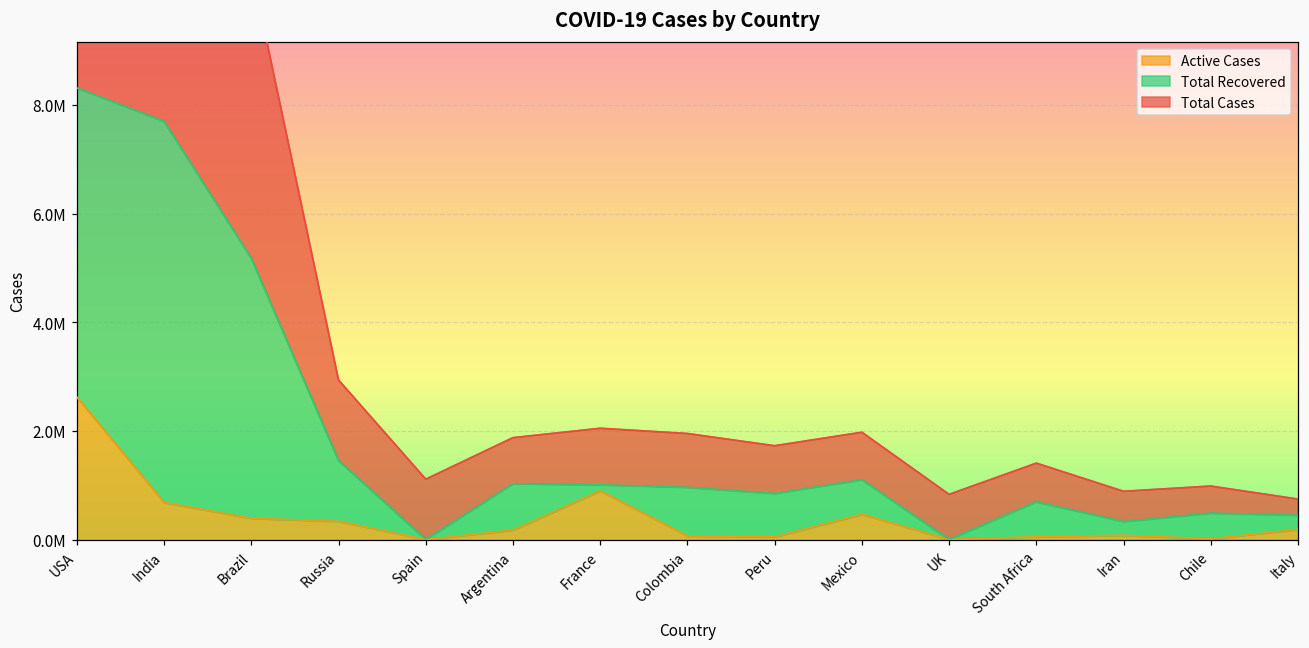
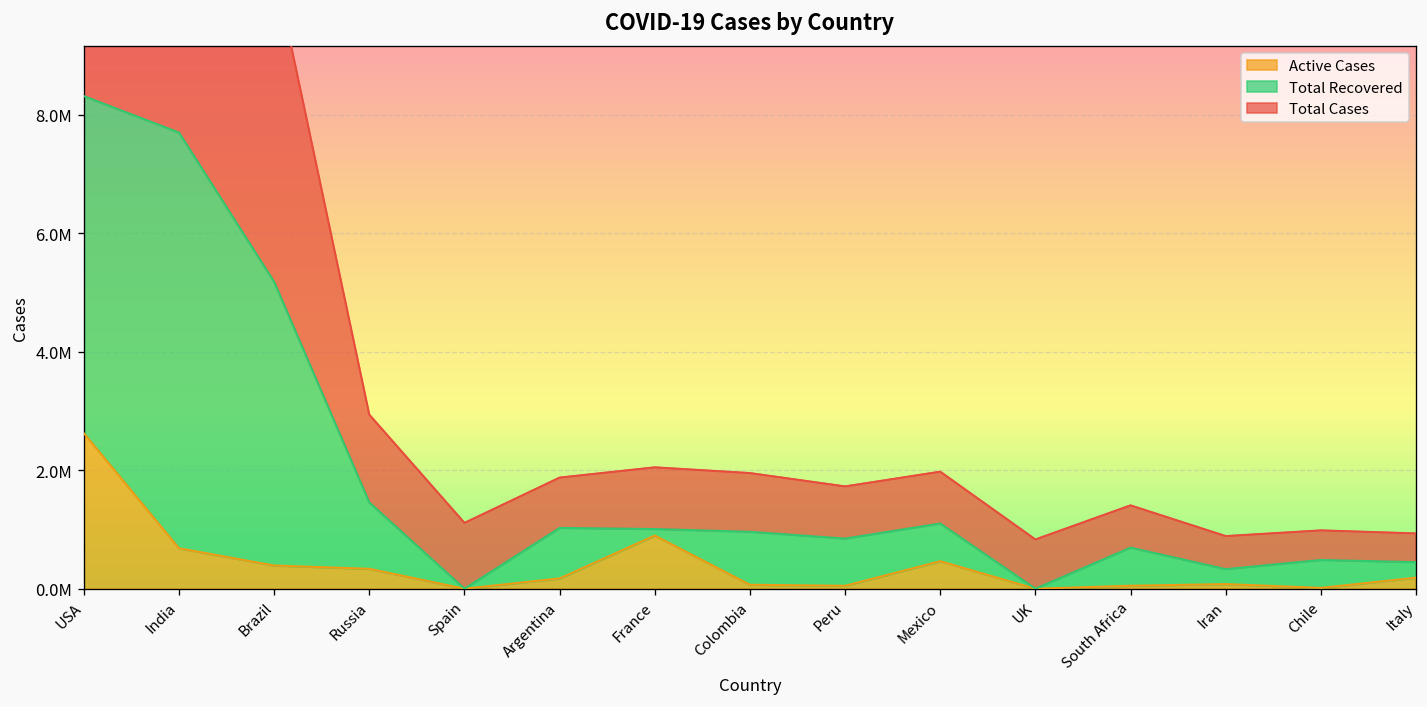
Total Cases, Italy: 300000 -> 500000
